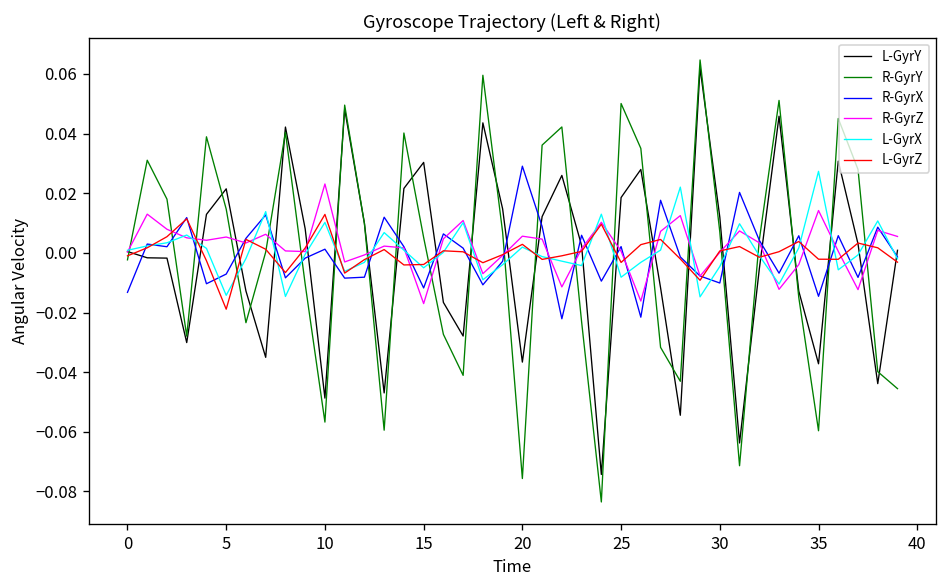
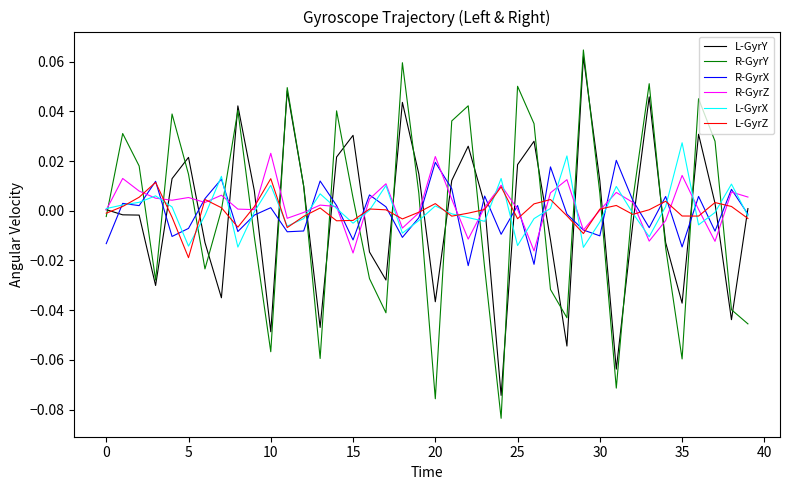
R-GyrX, 20: 0.029 -> 0.019
R-GyrZ, 20: 0.006 -> 0.022
L-GyrX, 25: -0.008 -> -0.014
